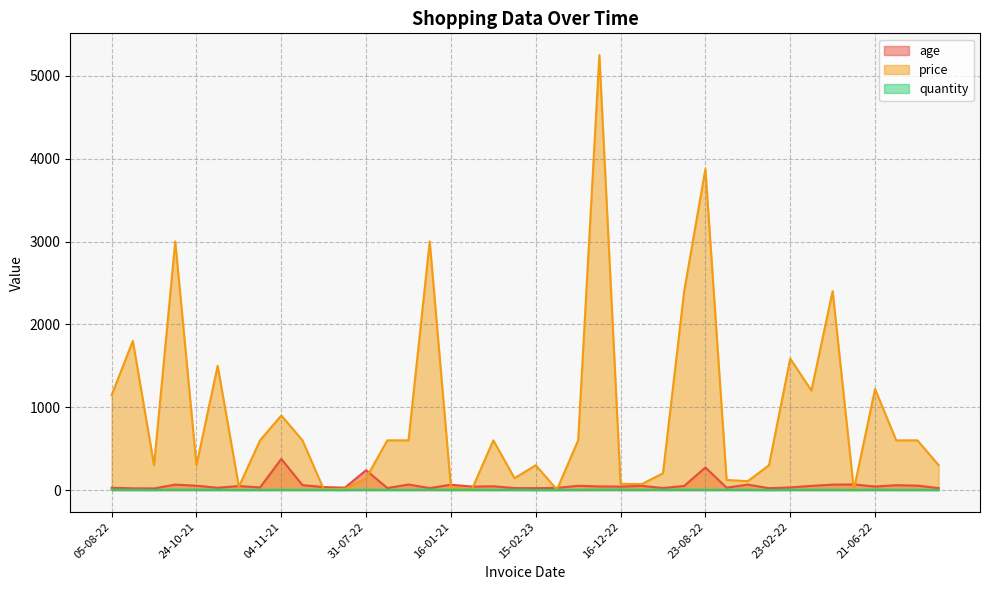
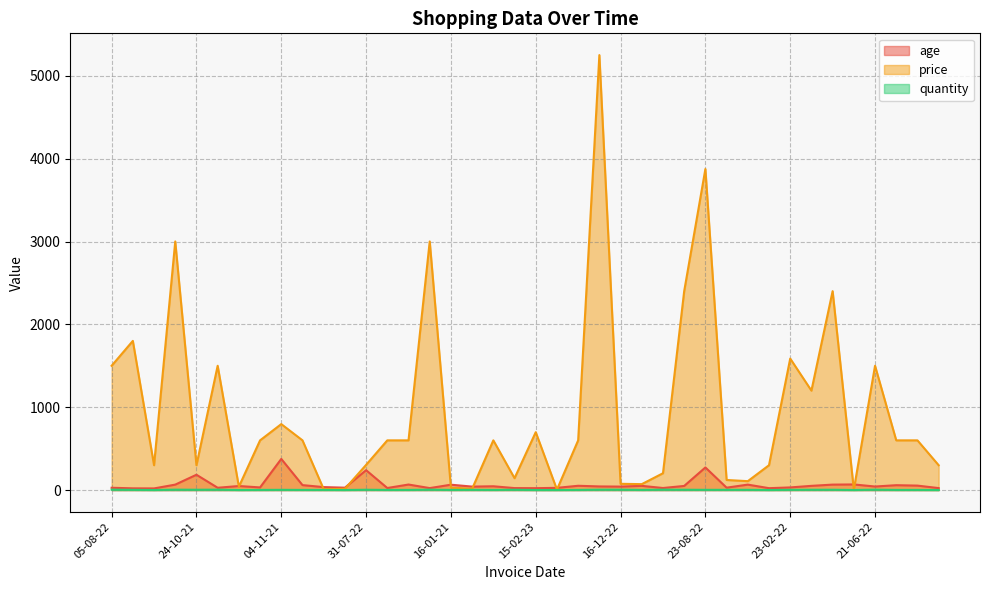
price, 05-08-22: 1100 -> 1500
age, 24-10-21: 100 -> 200
price, 04-11-21: 900 -> 800
price, 31-07-22: 100 -> 300
price, 15-02-23: 300 -> 700
price, 21-06-22: 1200 -> 1500
